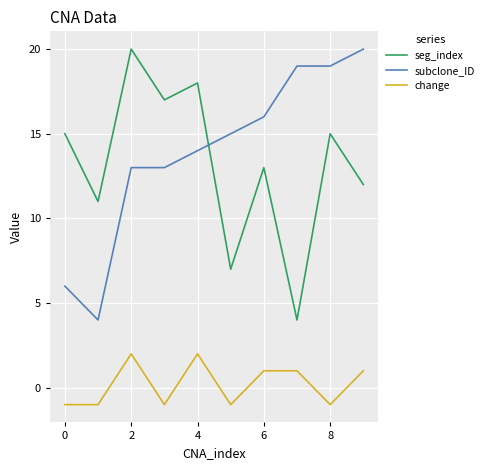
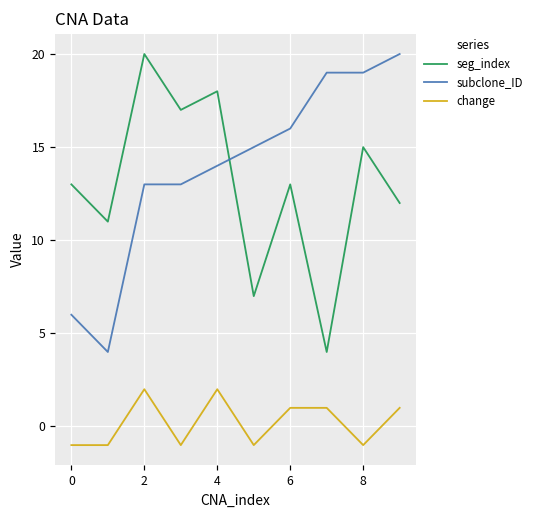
seg_index, 0: 15 -> 13
